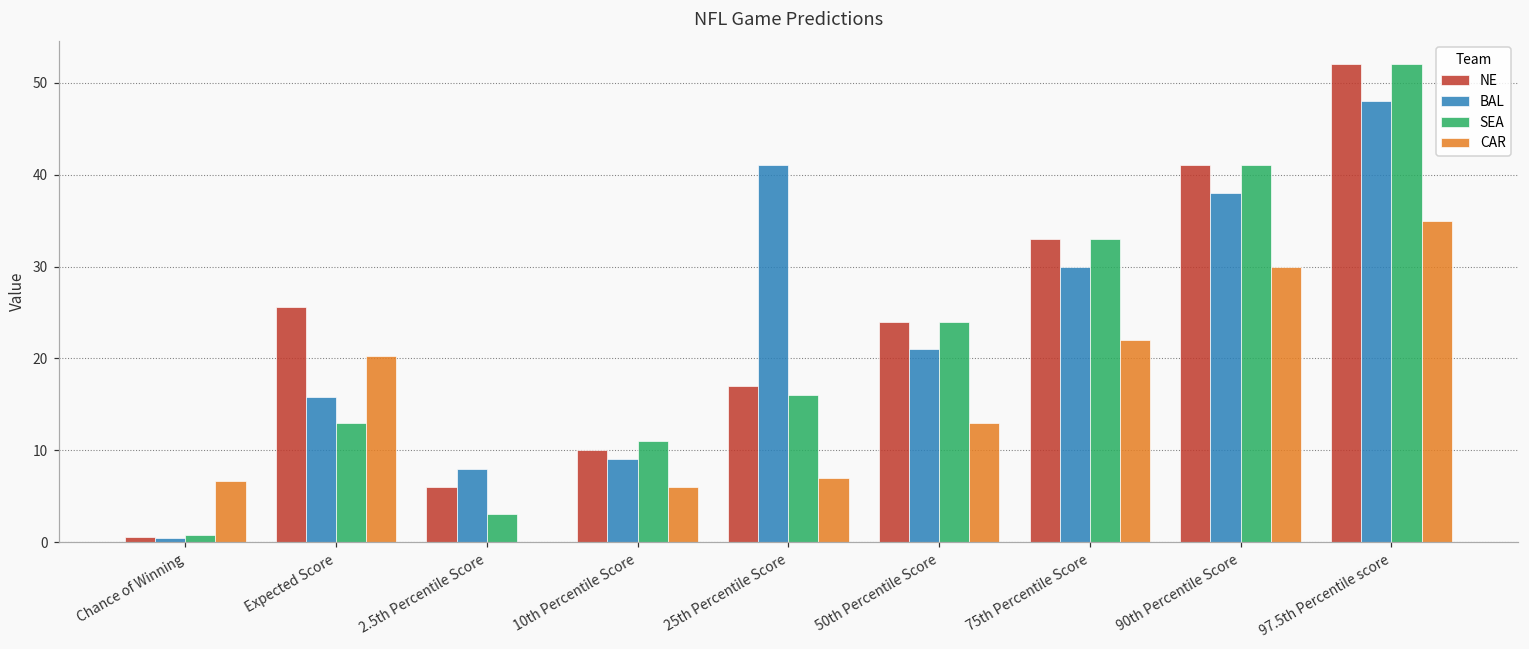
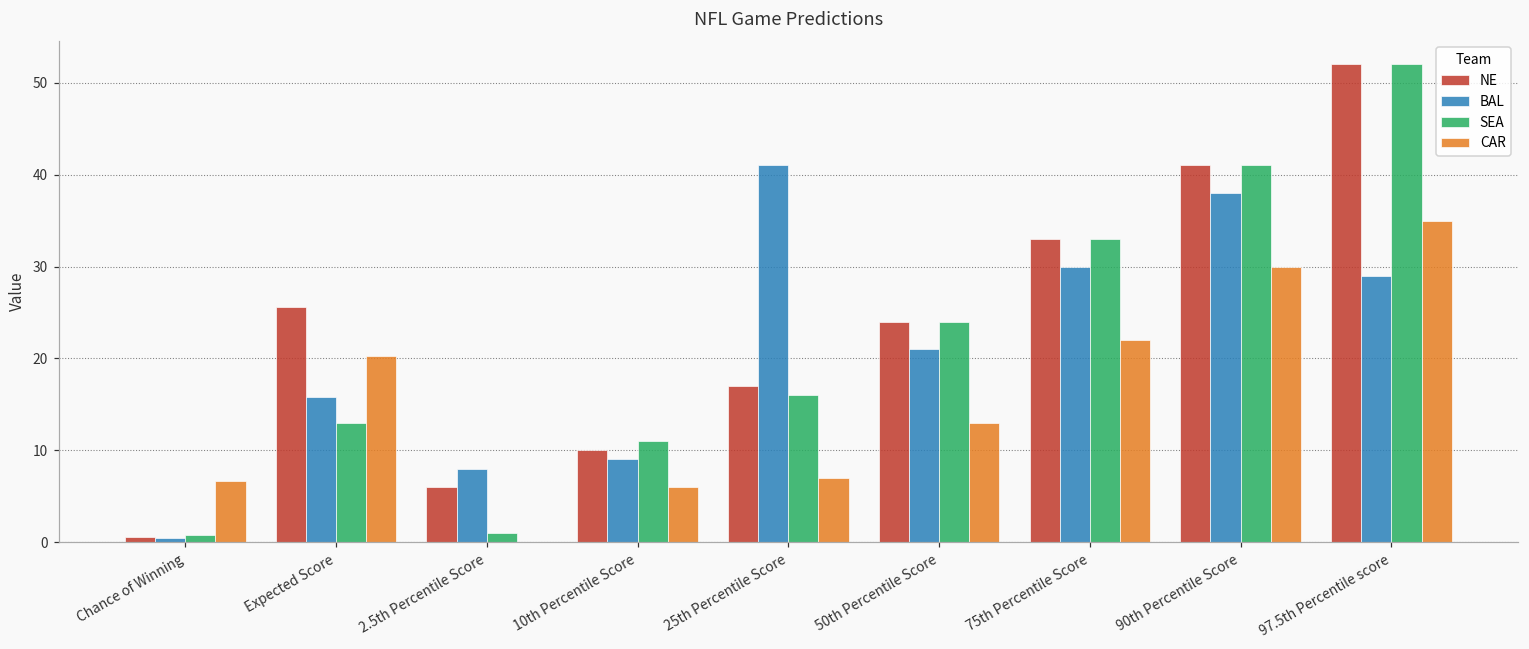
SEA, 2.5th Percentile Score: 3 -> 1
BAL, 97.5th Percentile score: 48 -> 29
